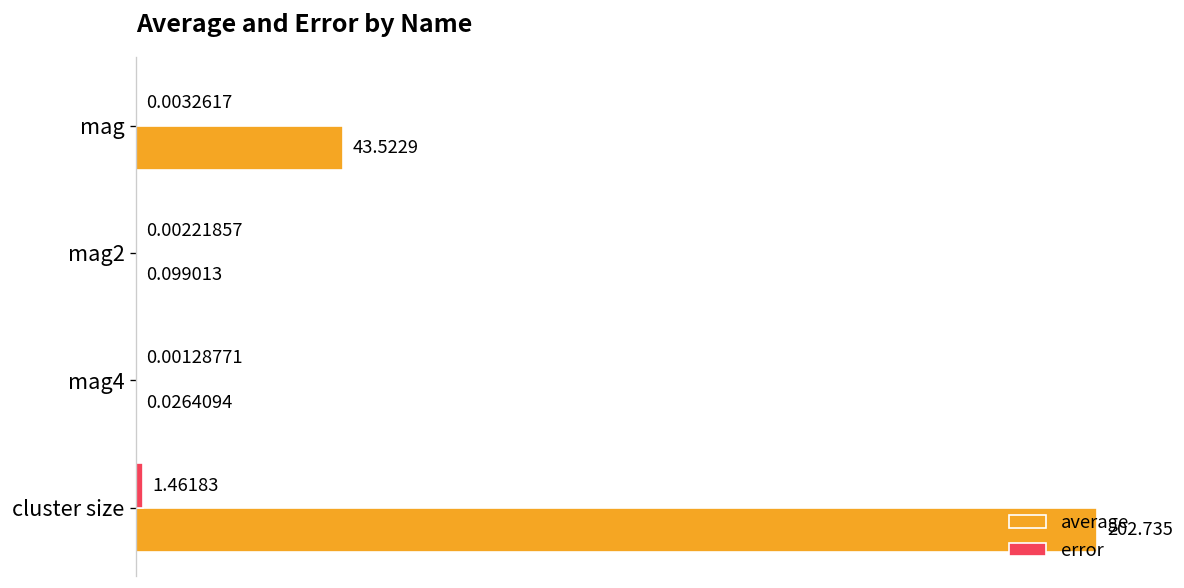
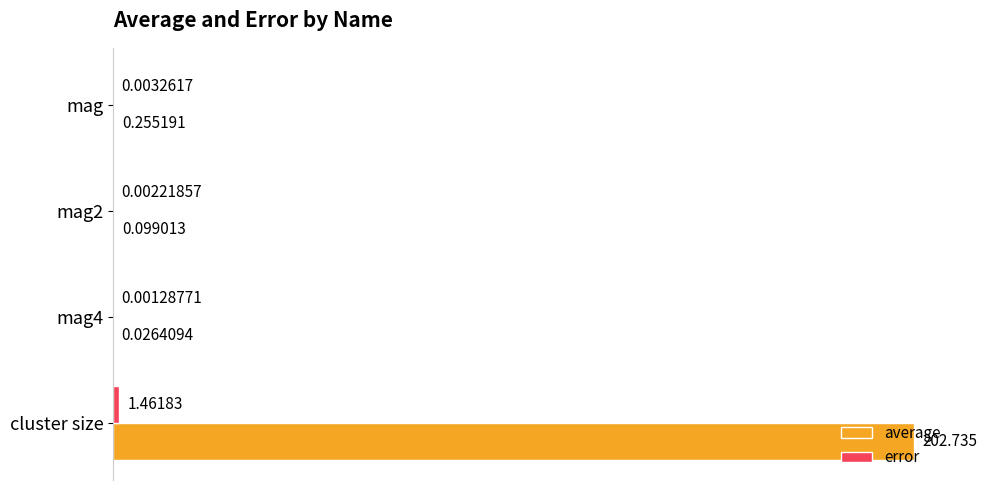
average, mag: 43.5229 -> 0.255191
